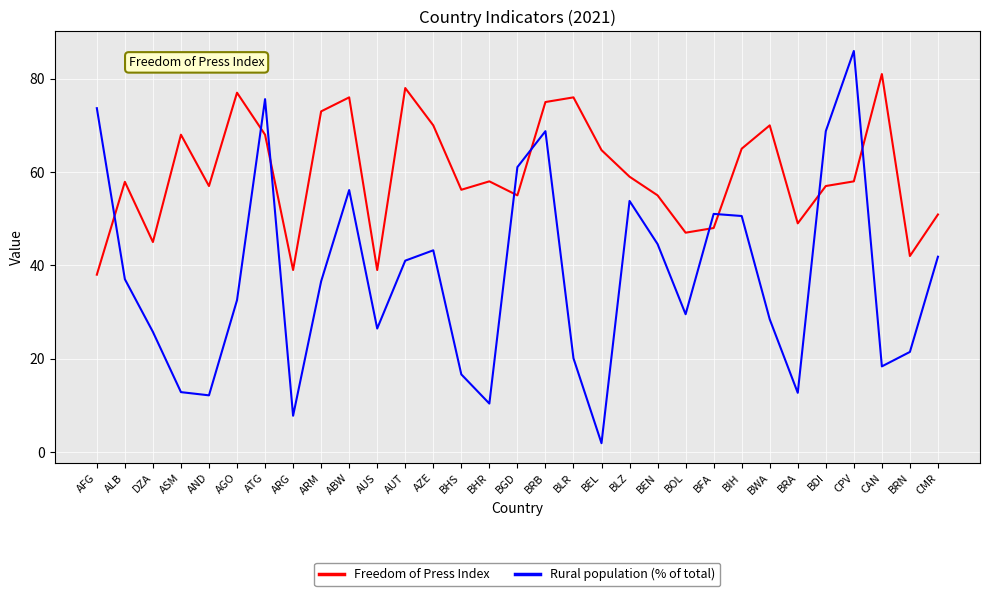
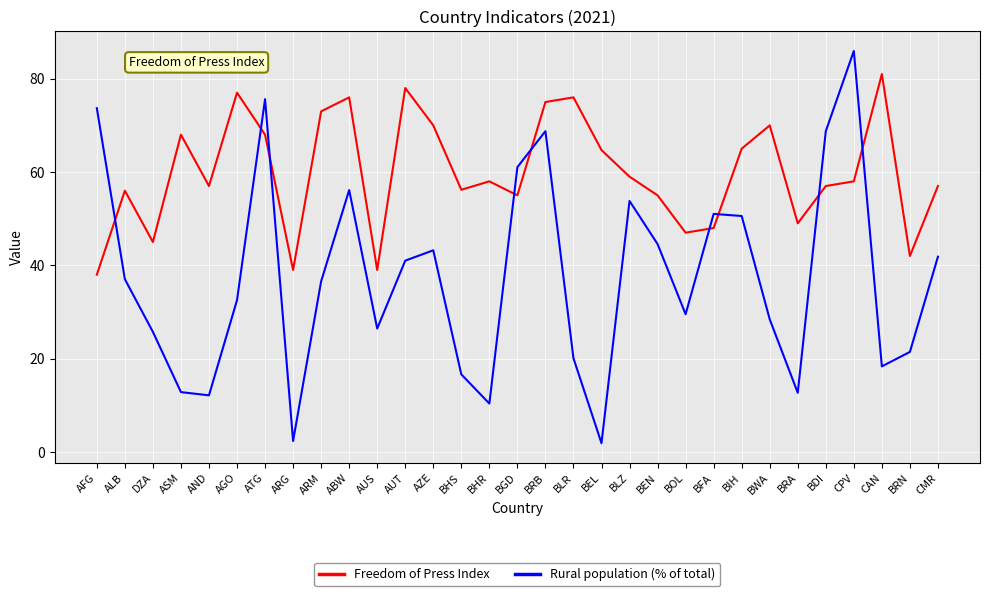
Freedom of Press Index, ALB: 58 -> 56
Rural population (% of total), ARG: 8 -> 2
Freedom of Press Index, CMR: 51 -> 57
